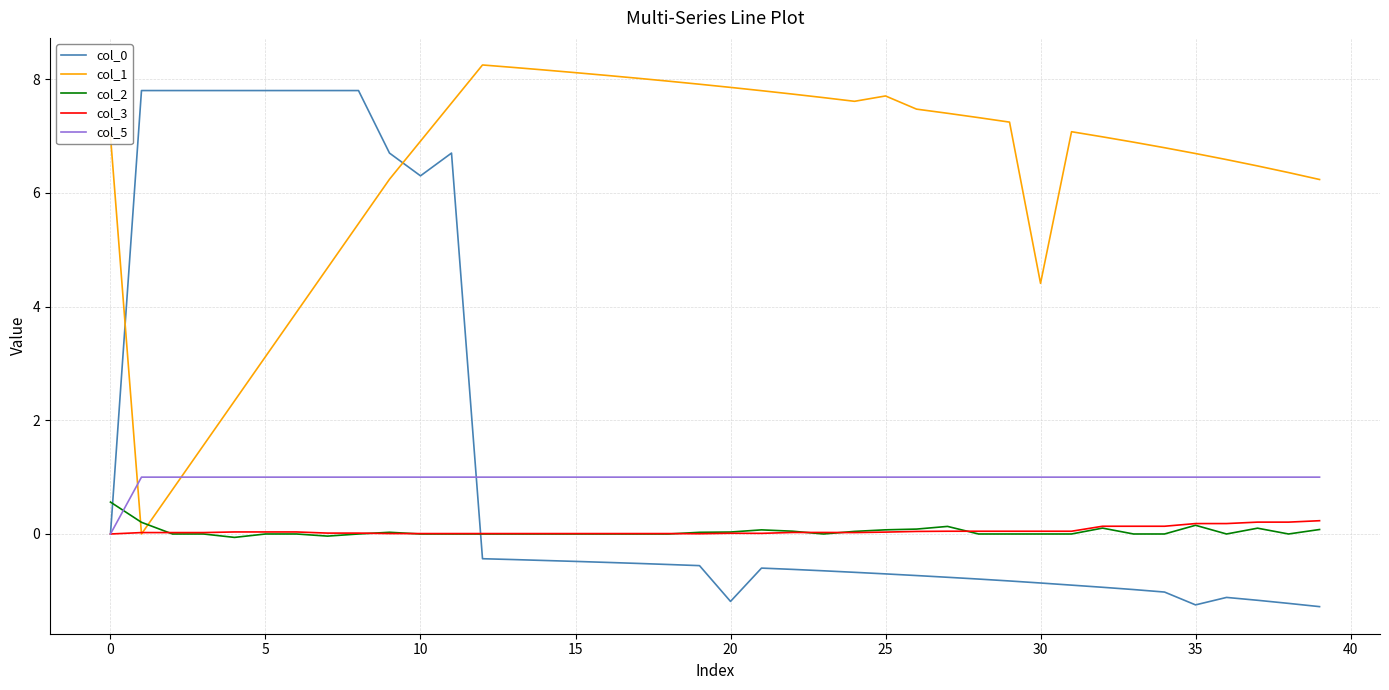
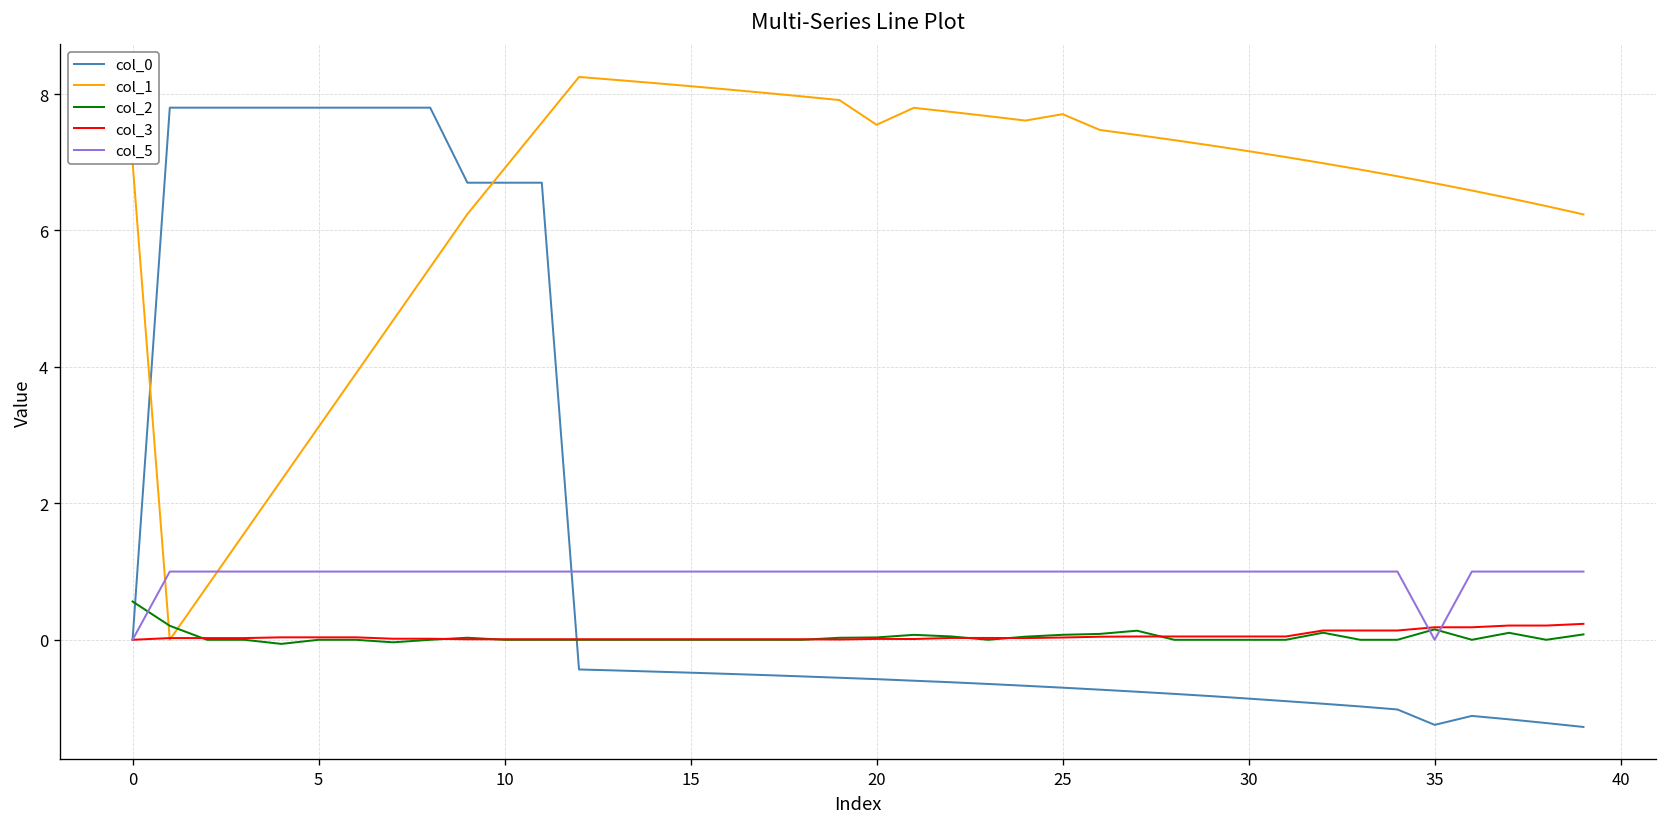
col_0, 10: 6.3 -> 6.7
col_0, 20: -1.2 -> -0.6
col_1, 20: 7.9 -> 7.5
col_1, 30: 4.4 -> 7.2
col_5, 35: 1 -> 0
